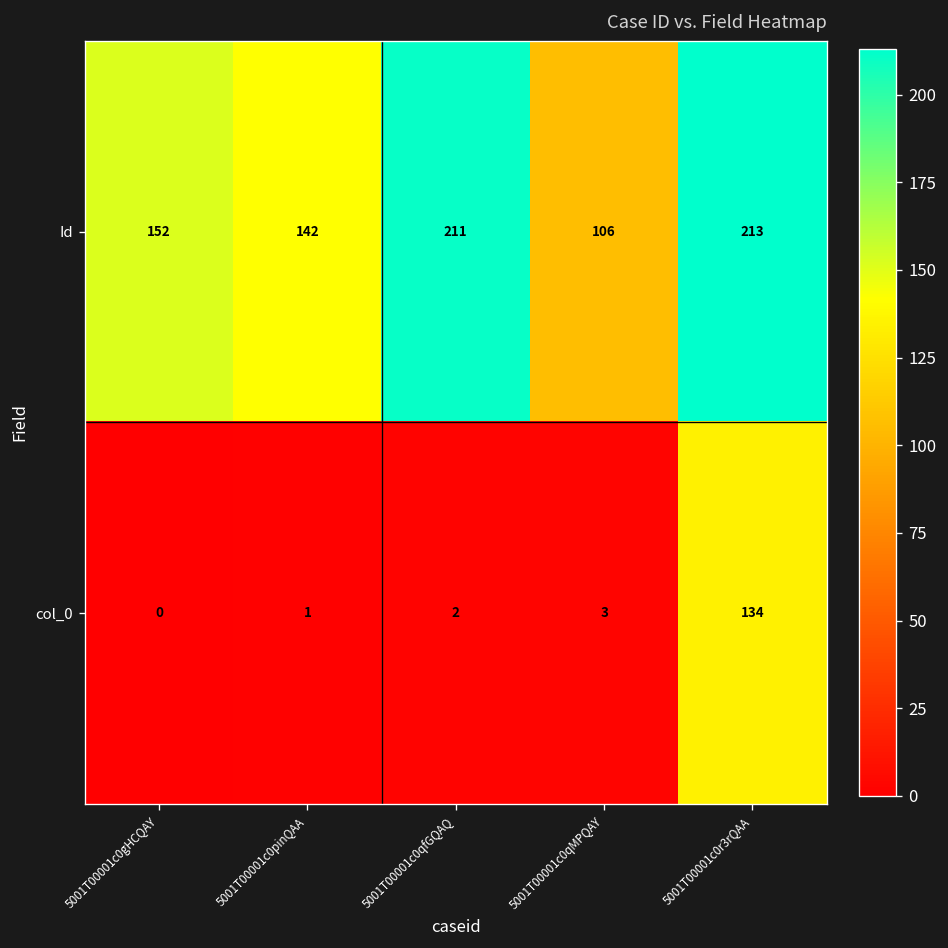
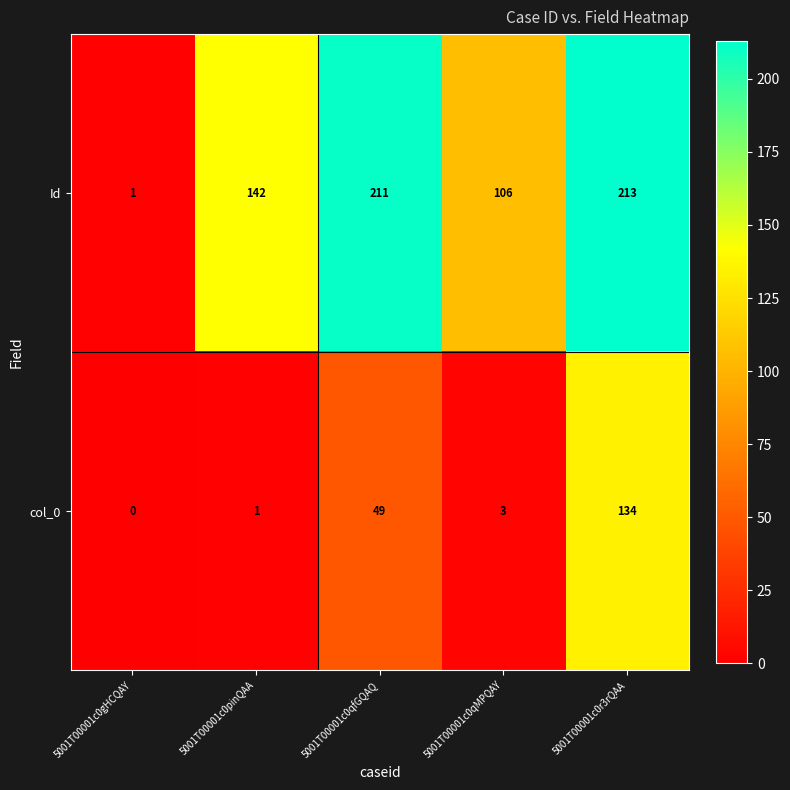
Id, 5001T00001c0gHCQAY: 152 -> 1
col_0, 5001T00001c0qfGQAQ: 2 -> 49
